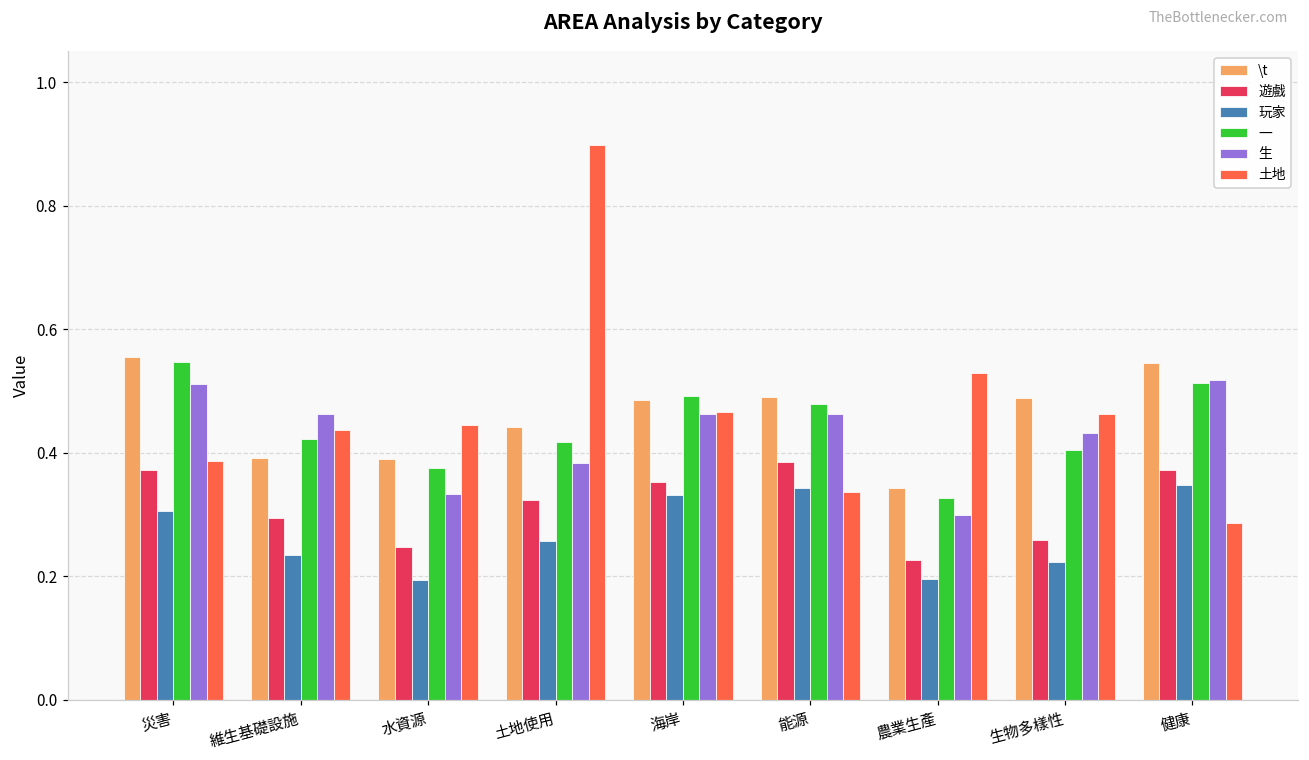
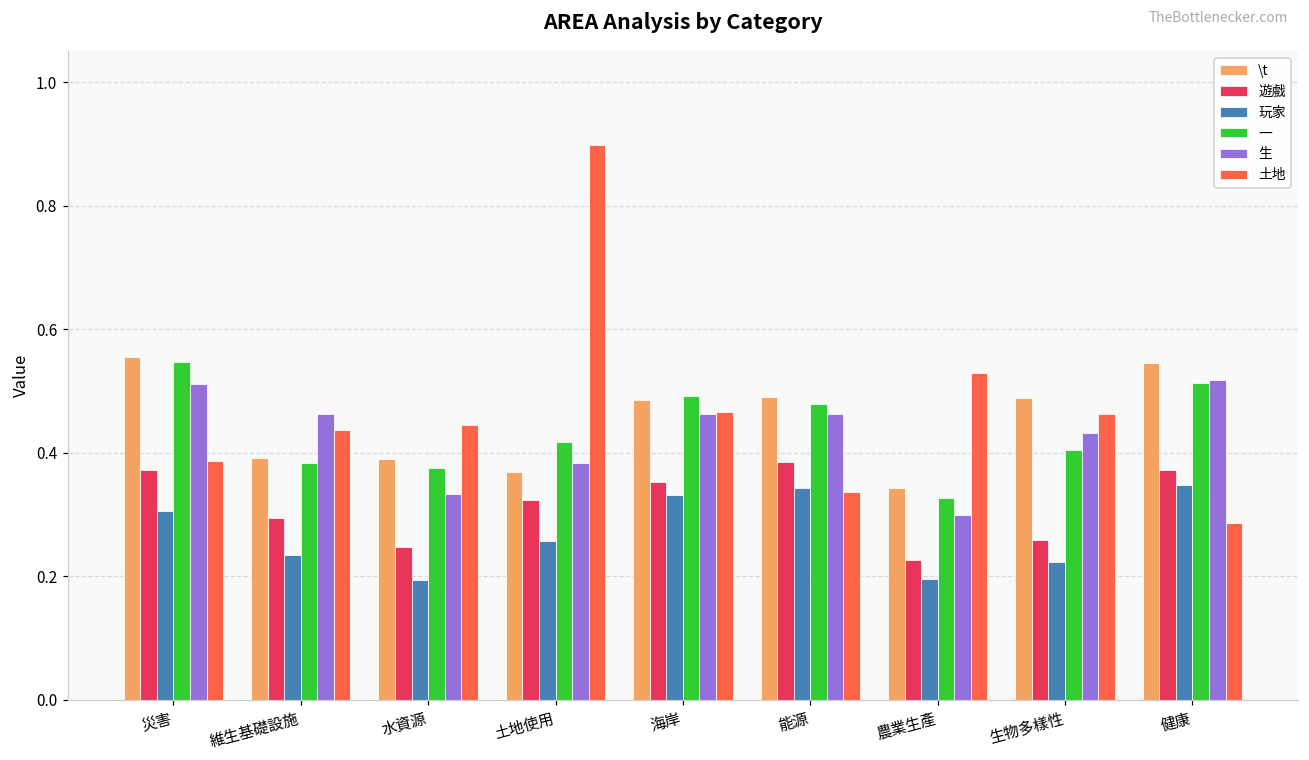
⼀, 維生基礎設施: 0.42 -> 0.38
\t, 土地使用: 0.44 -> 0.37
